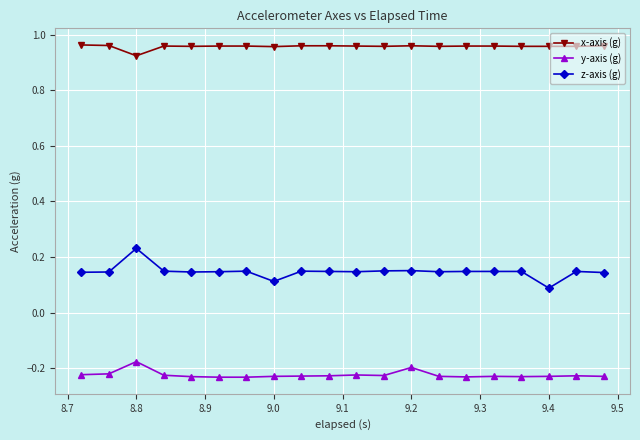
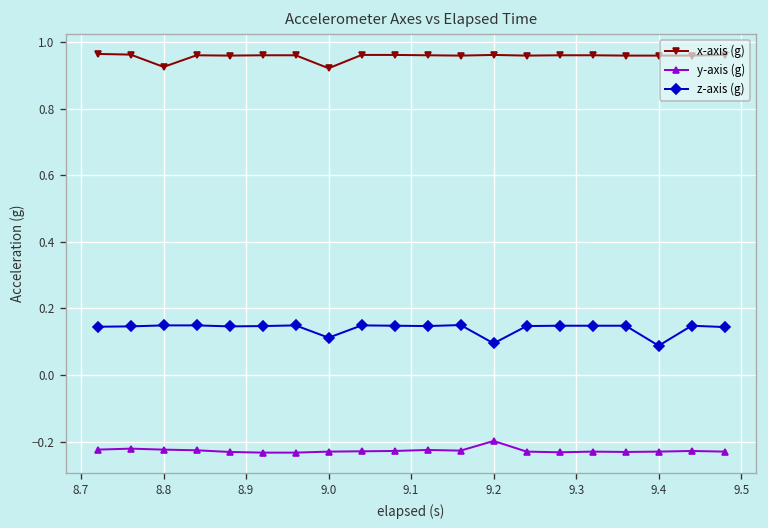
y-axis (g), 8.8: -0.18 -> -0.22
z-axis (g), 8.8: 0.23 -> 0.15
x-axis (g), 9.0: 0.96 -> 0.92
z-axis (g), 9.2: 0.15 -> 0.10
